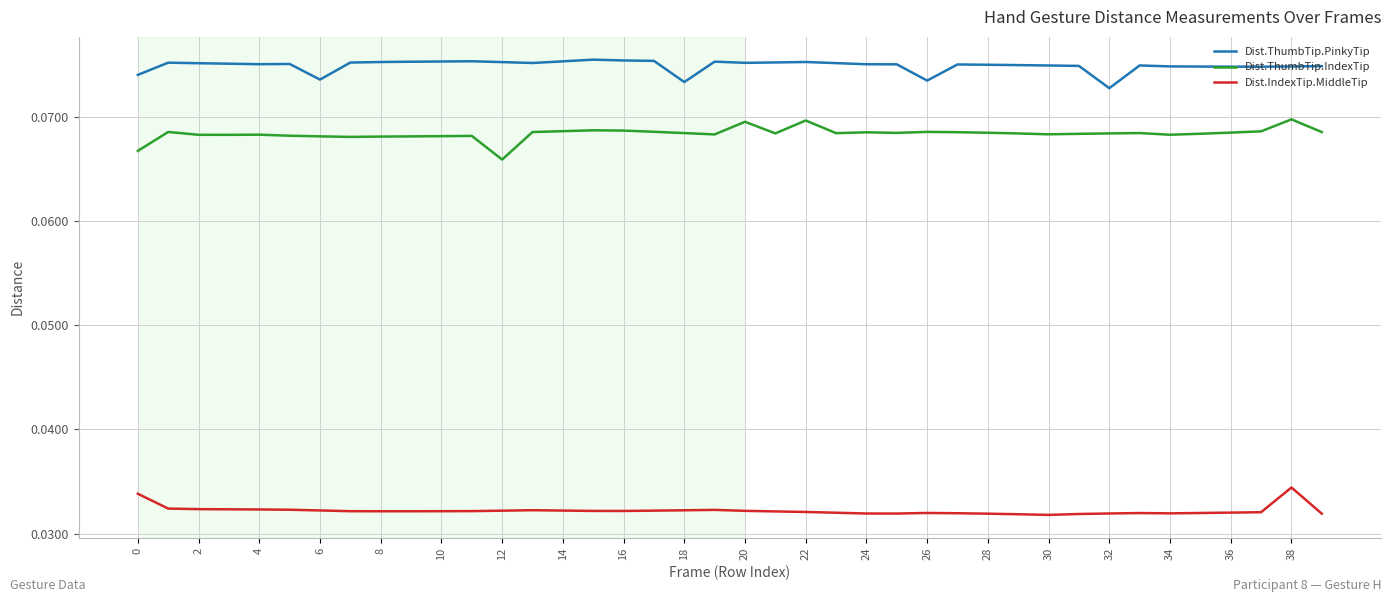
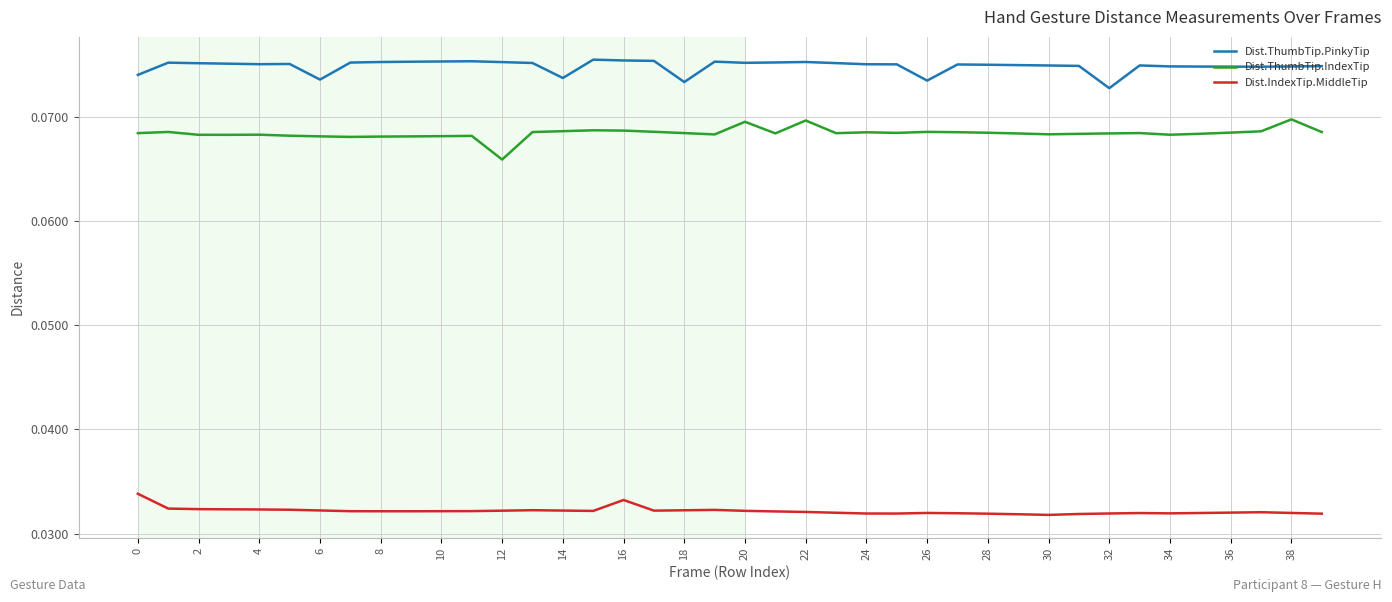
Dist.ThumbTip.IndexTip, 0: 0.0667 -> 0.0684
Dist.ThumbTip.PinkyTip, 14: 0.0753 -> 0.0737
Dist.IndexTip.MiddleTip, 16: 0.0322 -> 0.0332
Dist.IndexTip.MiddleTip, 38: 0.0344 -> 0.0320
